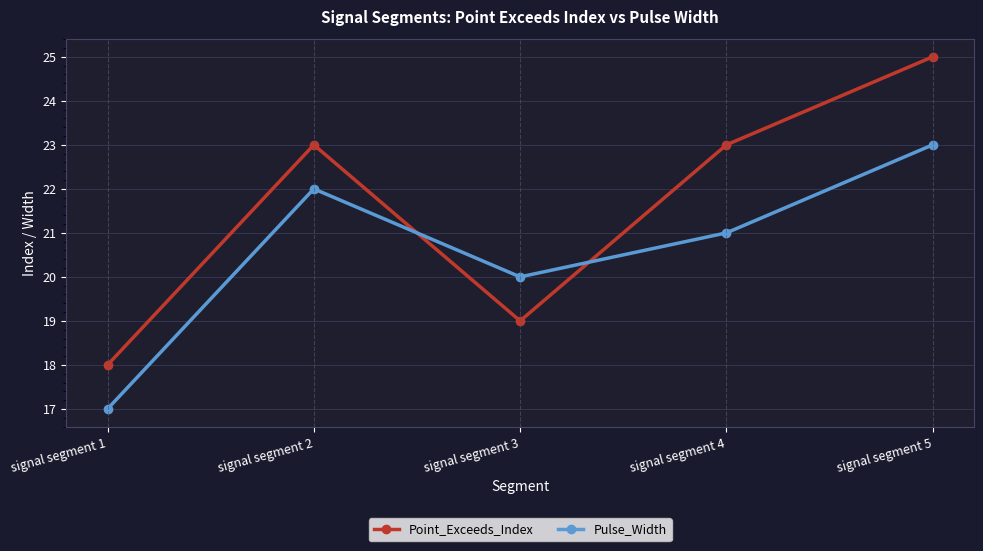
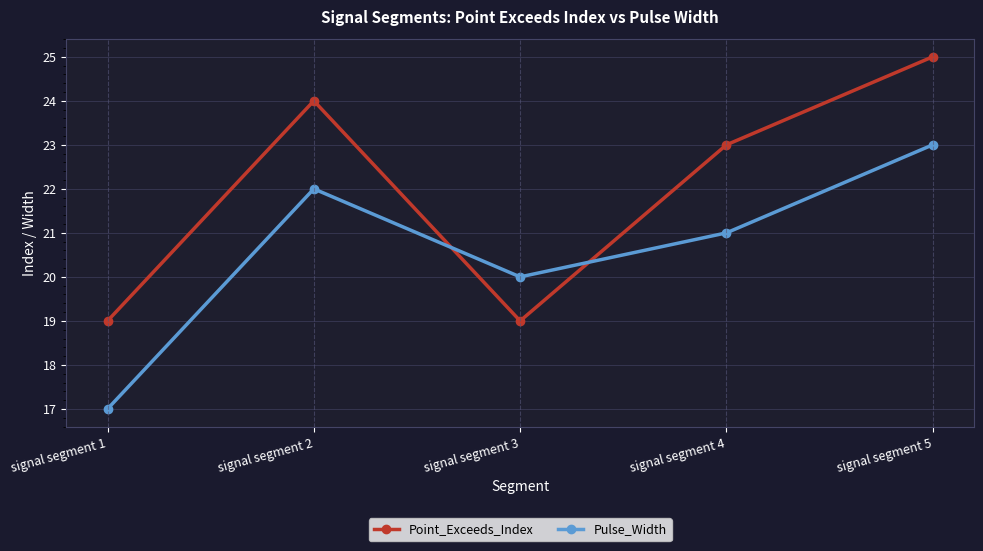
Point_Exceeds_Index, signal segment 1: 18 -> 19
Point_Exceeds_Index, signal segment 2: 23 -> 24
